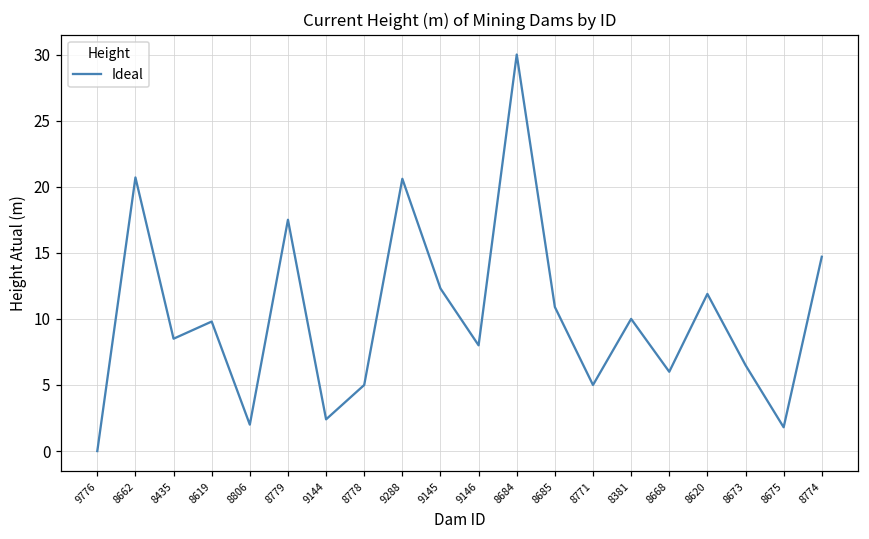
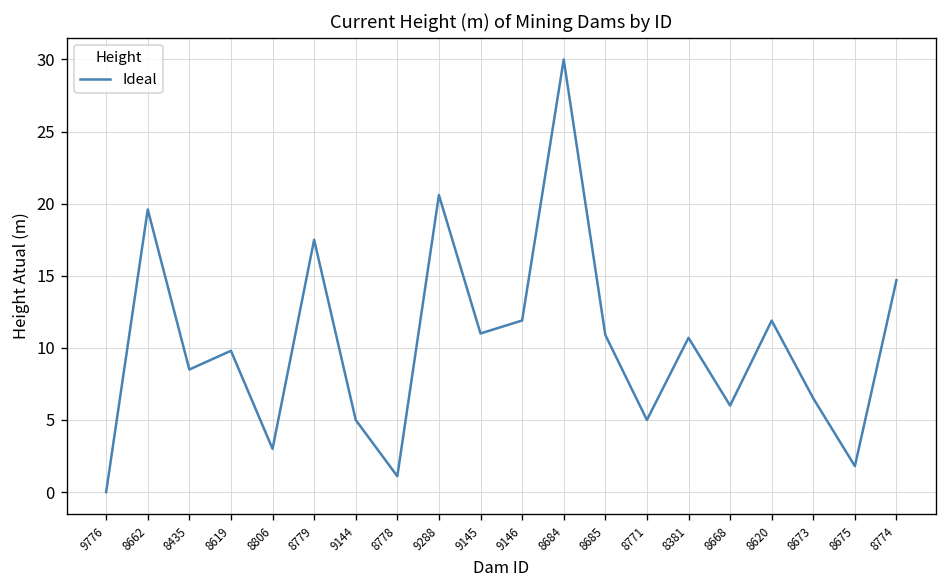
8662: 20.7 -> 19.6
8806: 2 -> 3
9144: 2.4 -> 5.0
8778: 5.0 -> 1.1
9145: 12.3 -> 11.0
9146: 8.0 -> 11.9
8381: 10.0 -> 10.7
